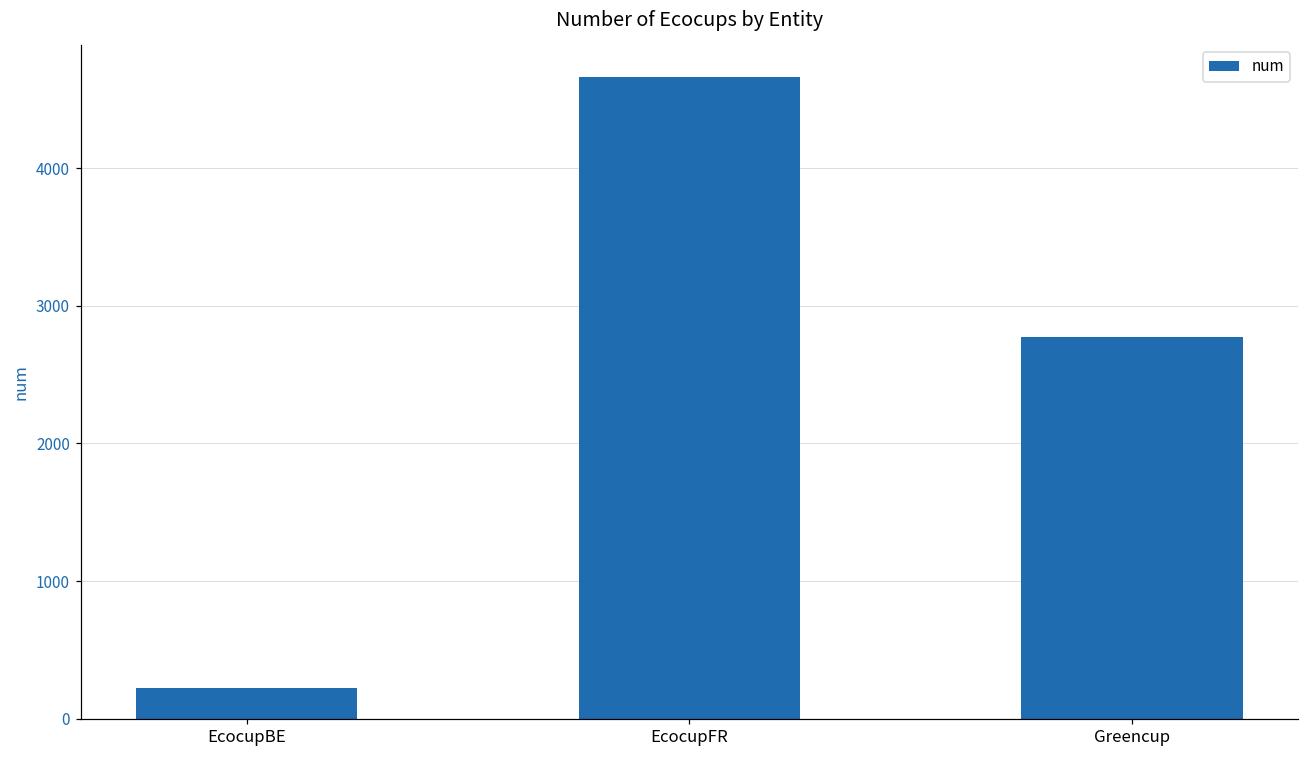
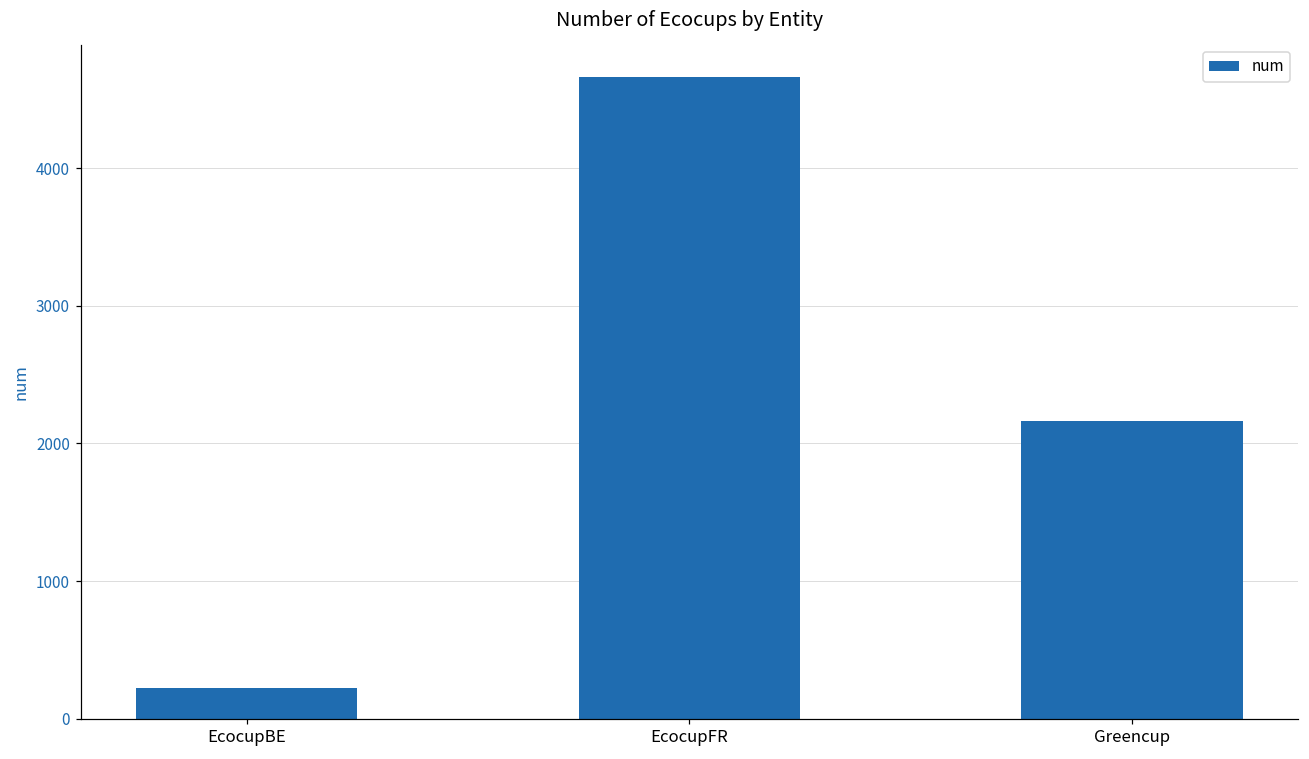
Greencup: 2780 -> 2160
